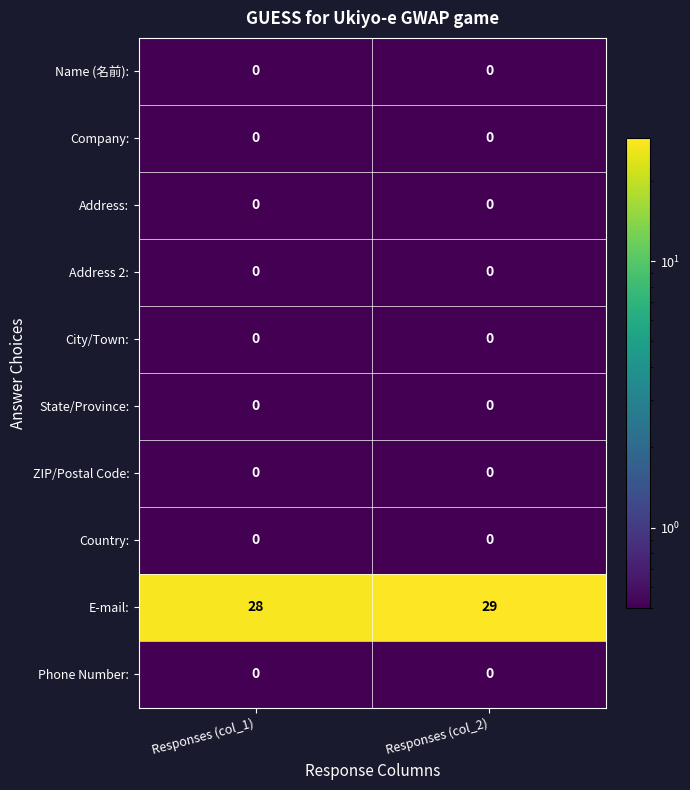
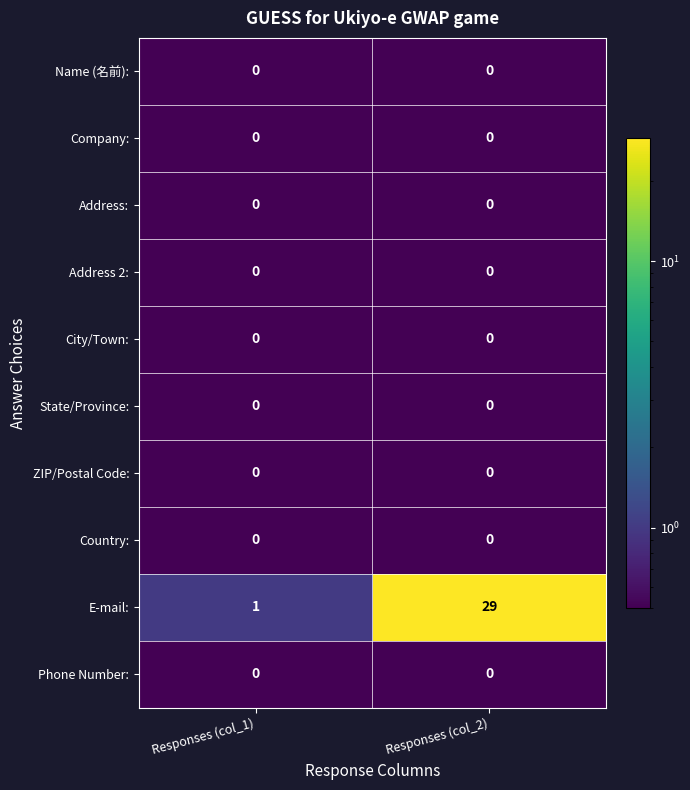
E-mail:, Responses (col_1): 28 -> 1
